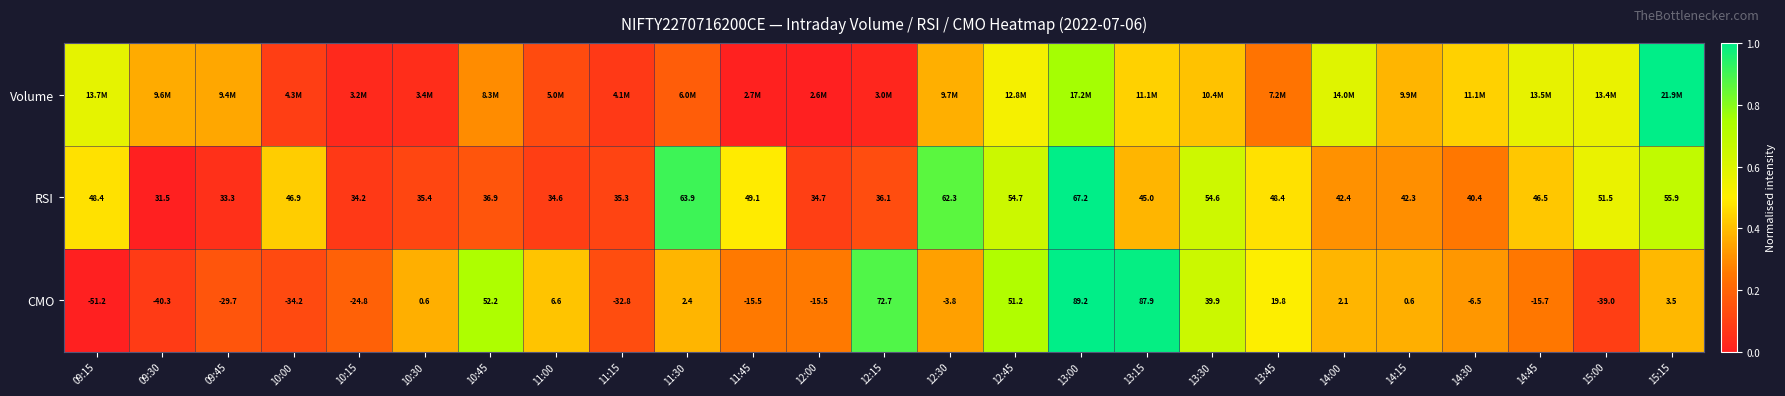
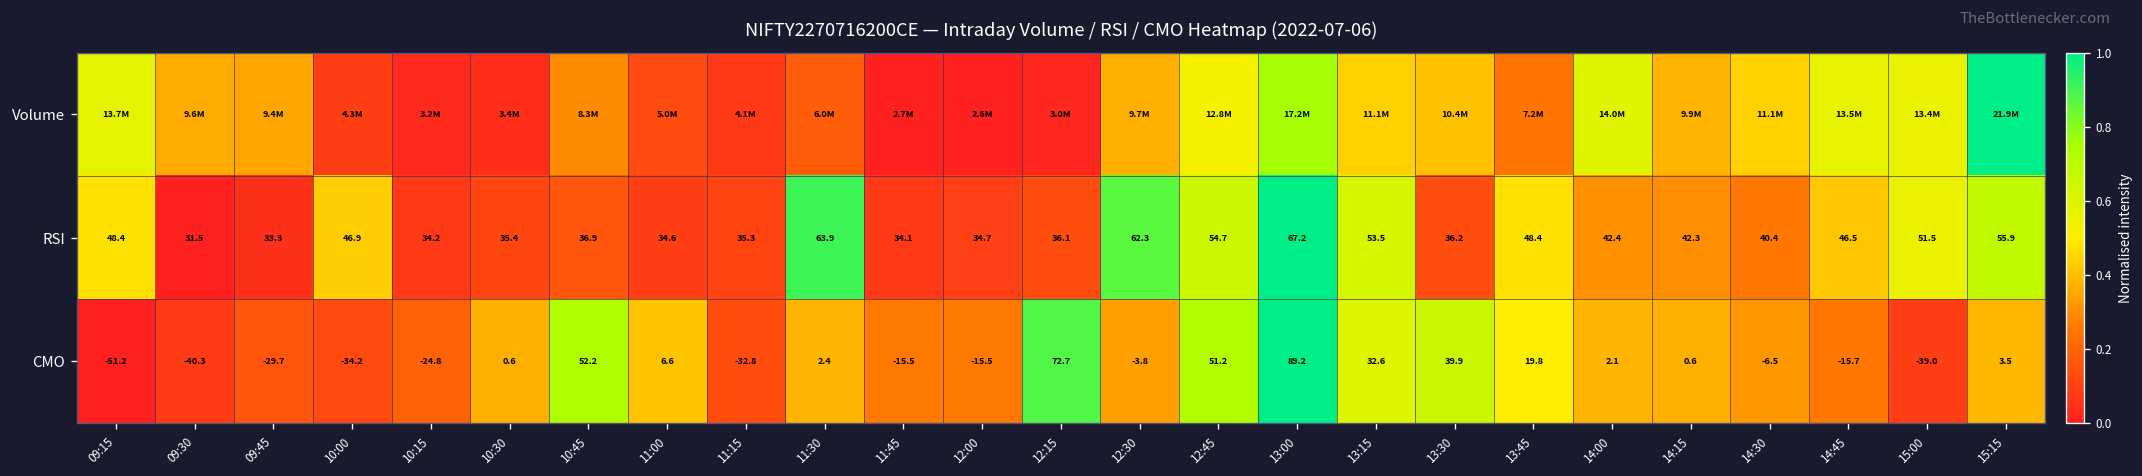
RSI, 11:45: 49.1 -> 34.1
RSI, 13:15: 45.0 -> 53.5
RSI, 13:30: 54.6 -> 36.2
CMO, 13:15: 87.9 -> 32.6
